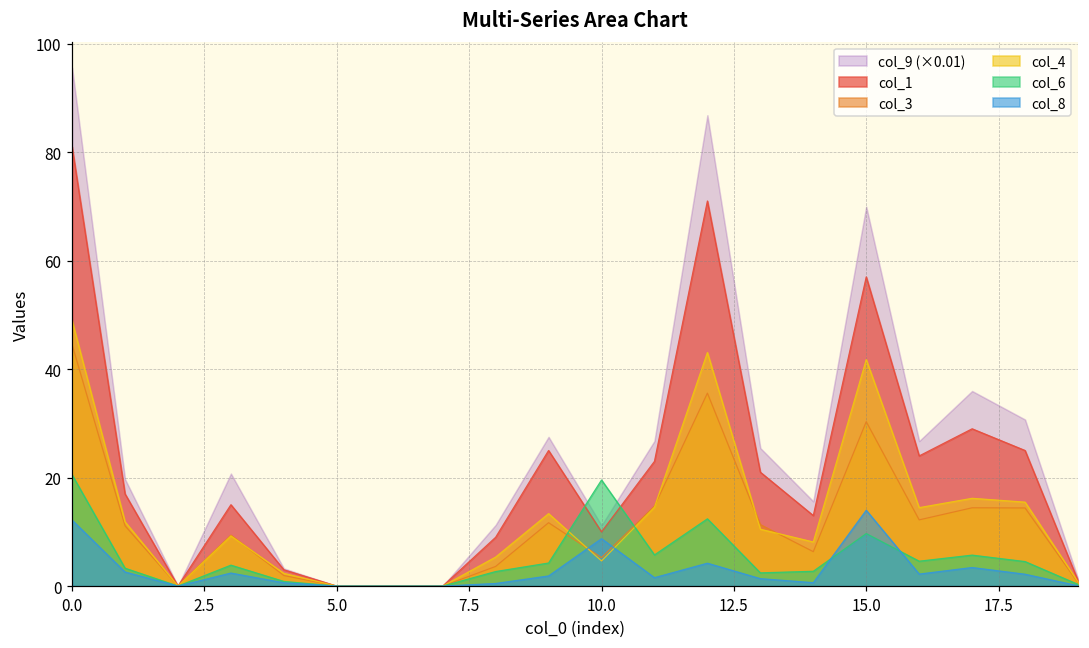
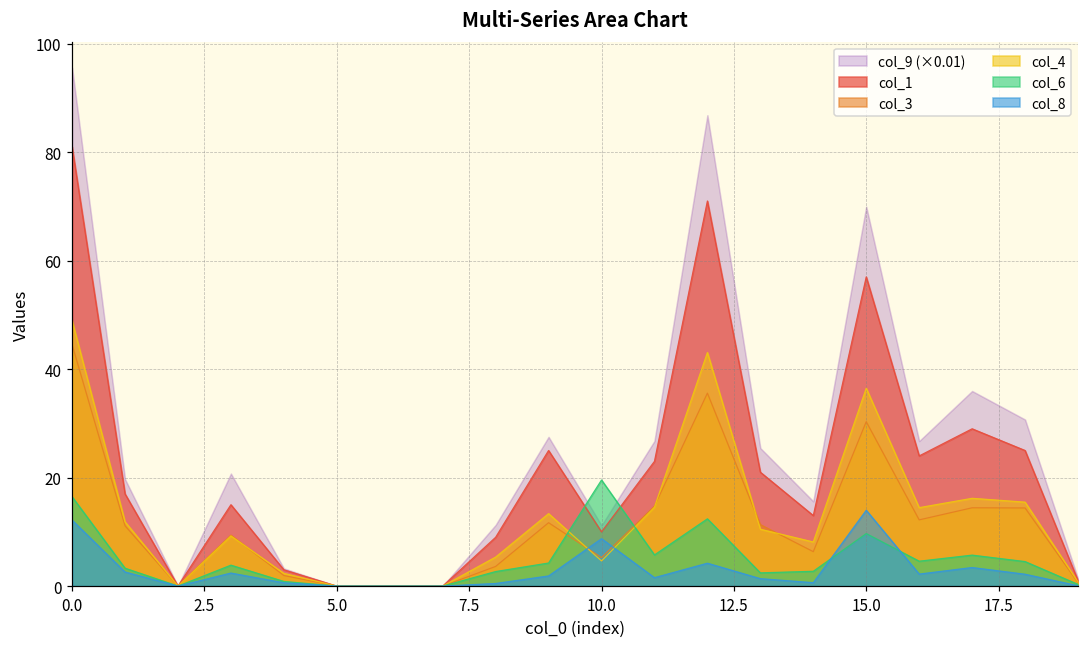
col_6, 0.0: 21 -> 16
col_4, 15.0: 42 -> 36
